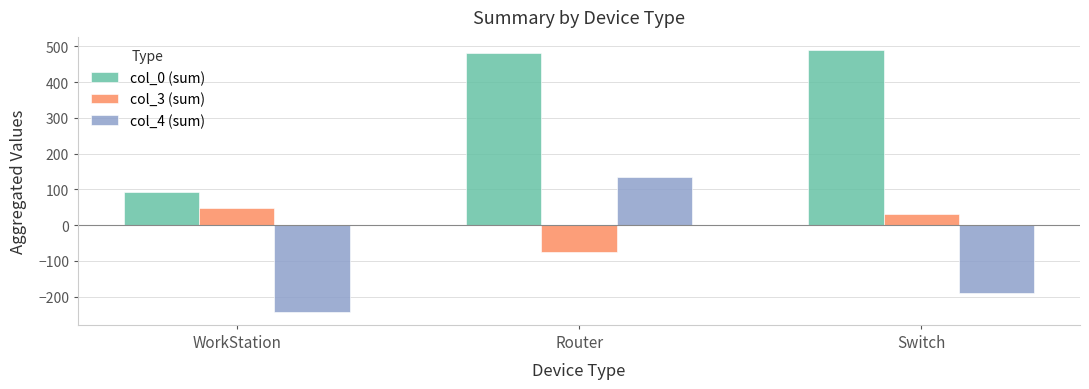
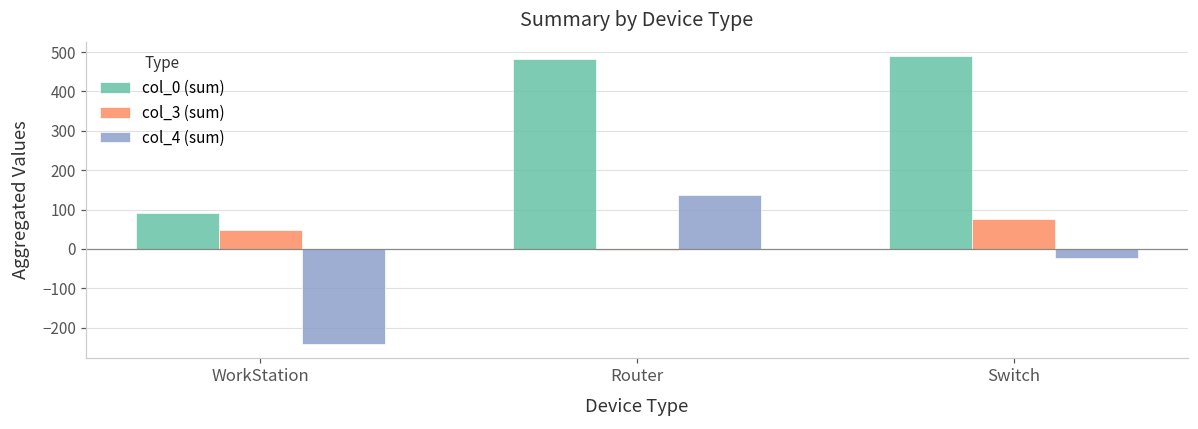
col_3 (sum), Router: -80 -> 0
col_3 (sum), Switch: 30 -> 80
col_4 (sum), Switch: -190 -> -20
